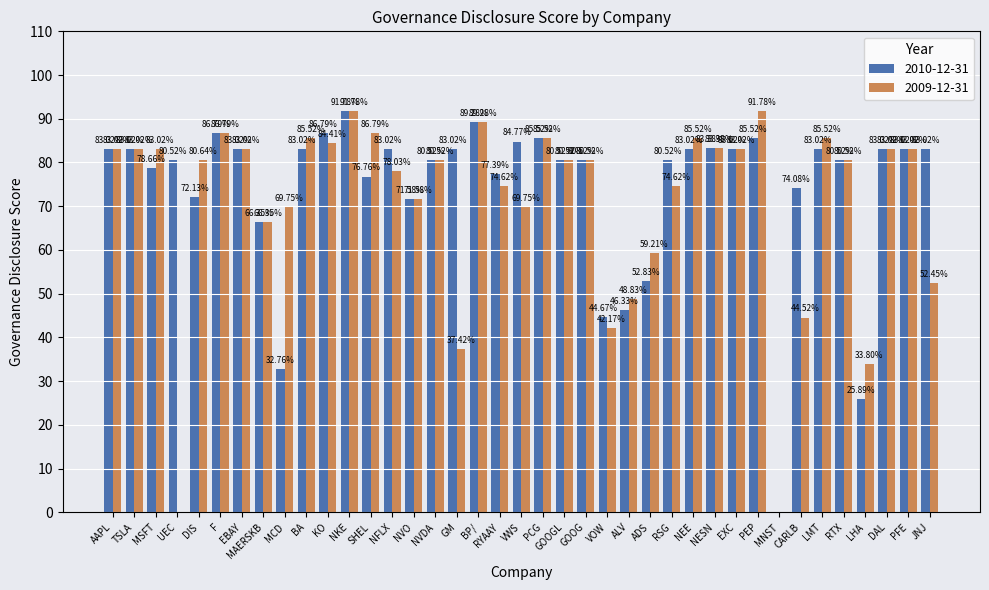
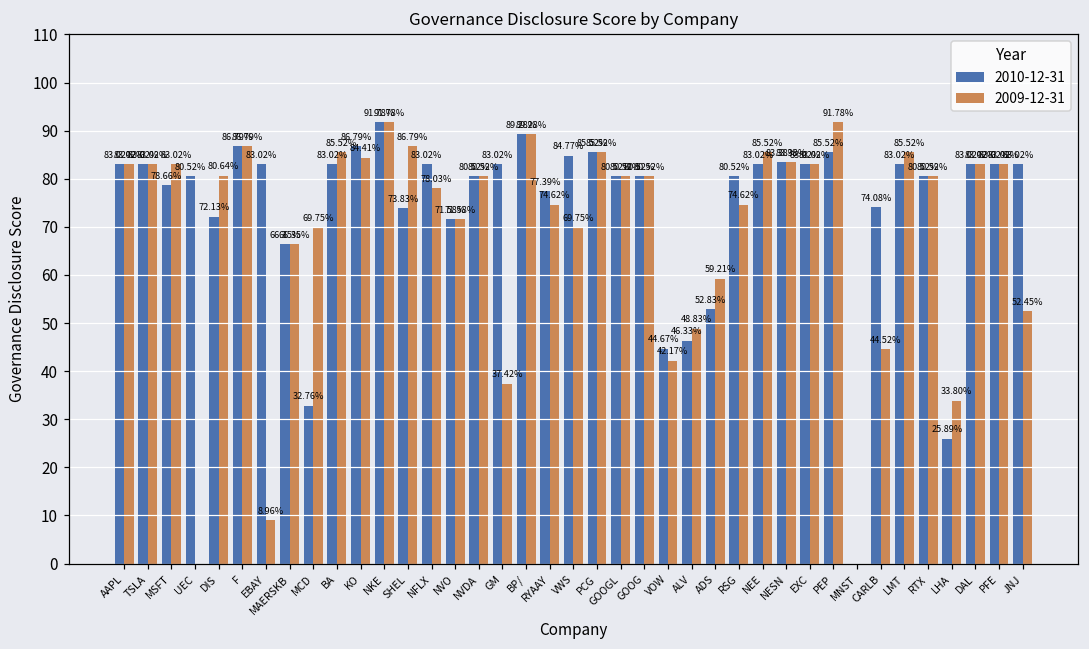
2009-12-31, EBAY: 83.02% -> 8.96%
2010-12-31, SHEL: 76.76% -> 73.83%
